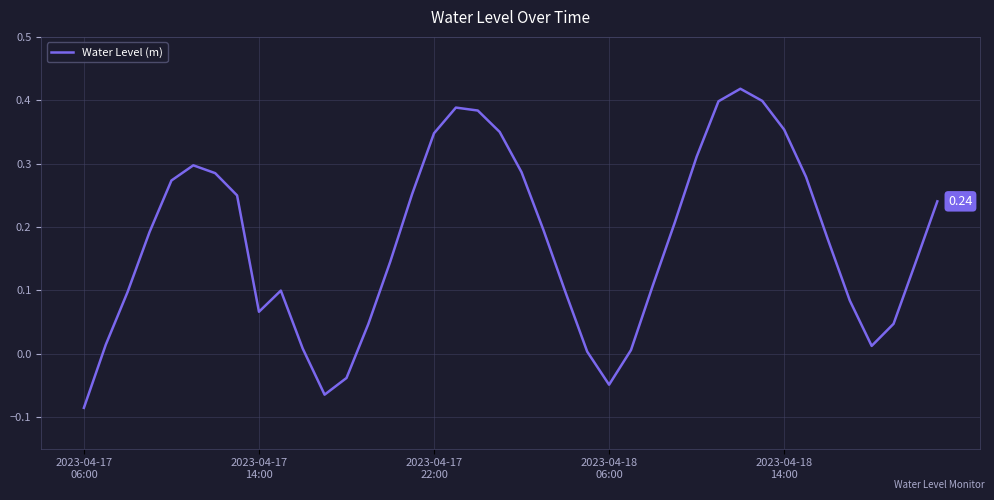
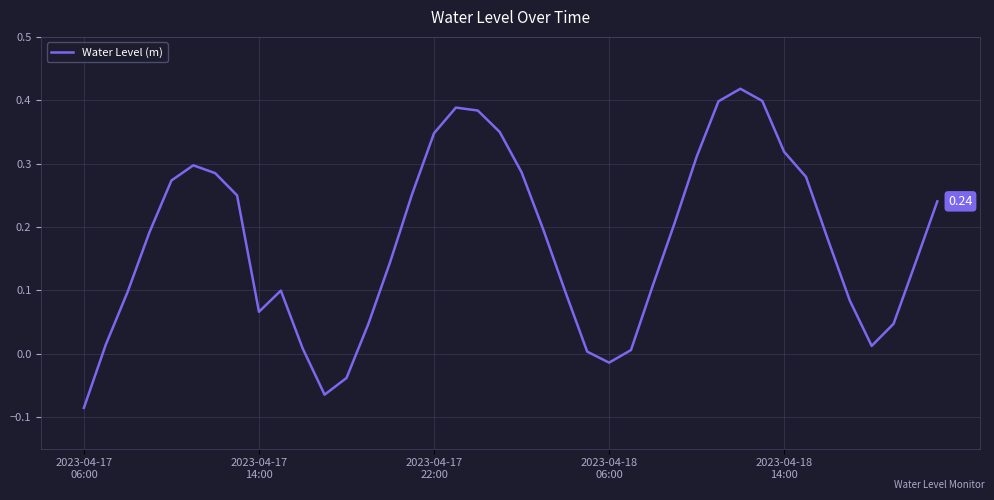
2023-04-18 06:00: -0.05 -> -0.01
2023-04-18 14:00: 0.35 -> 0.32
